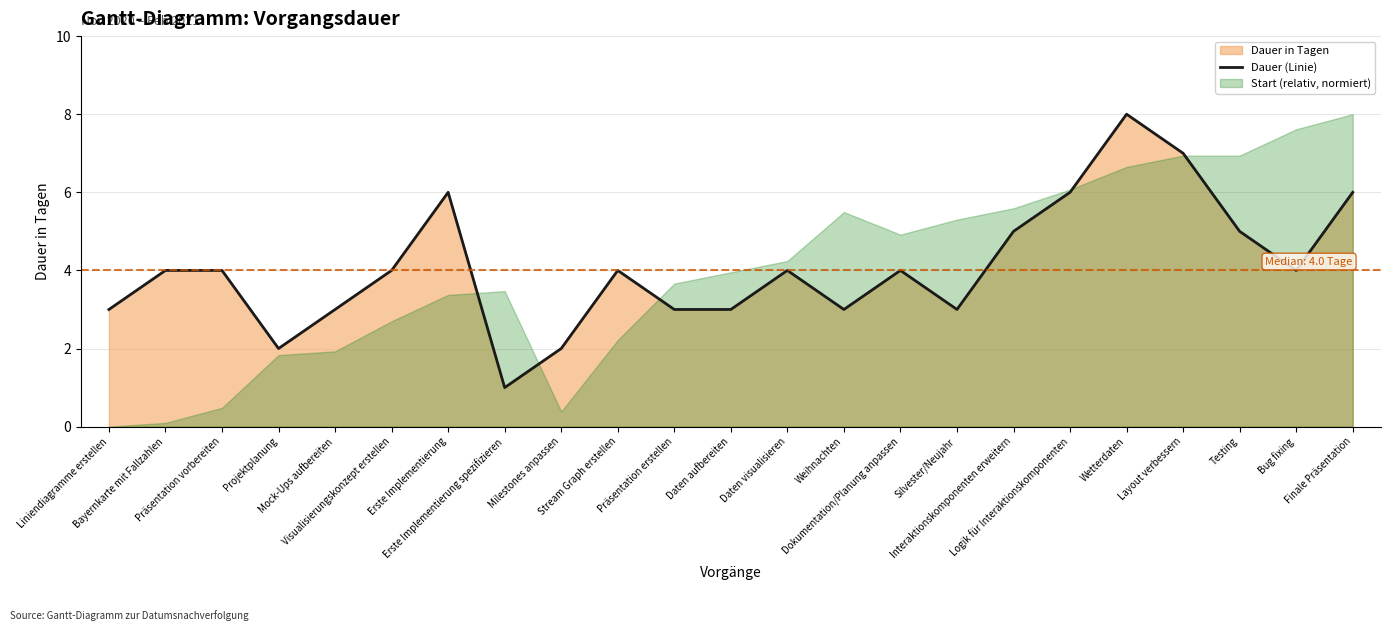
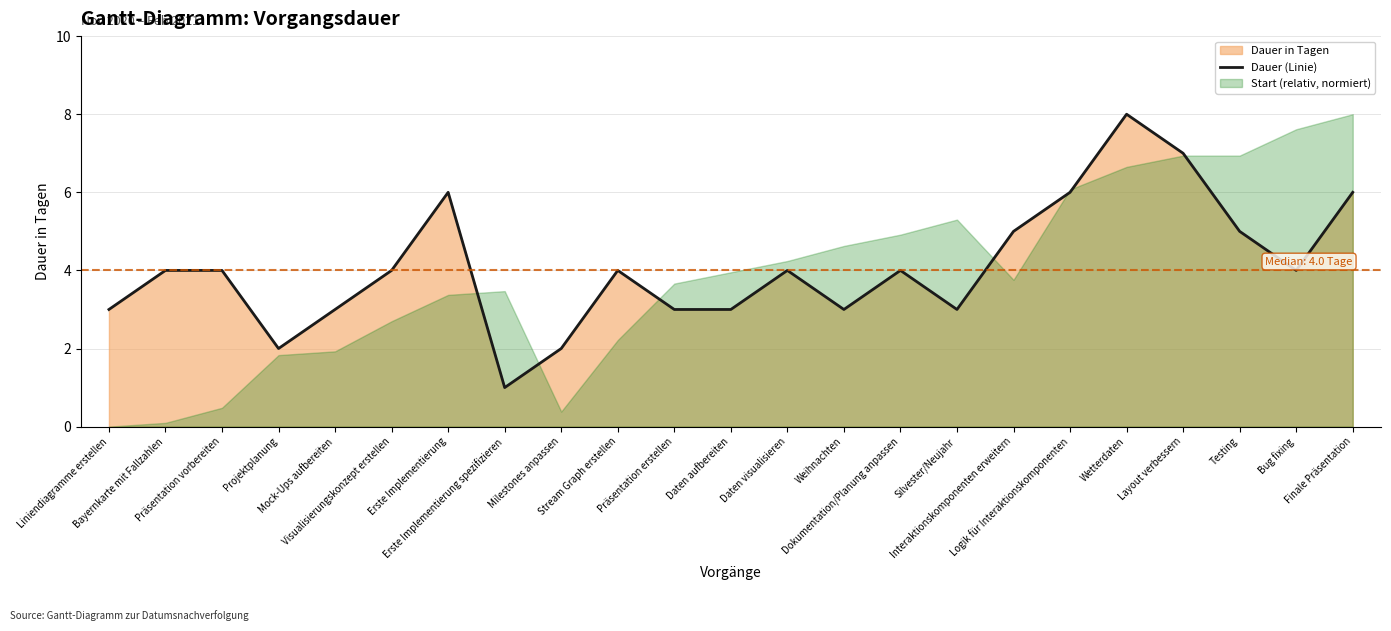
Start (relativ, normiert), Weihnachten: 5.5 -> 4.6
Start (relativ, normiert), Interaktionskomponenten erweitern: 5.6 -> 3.8
